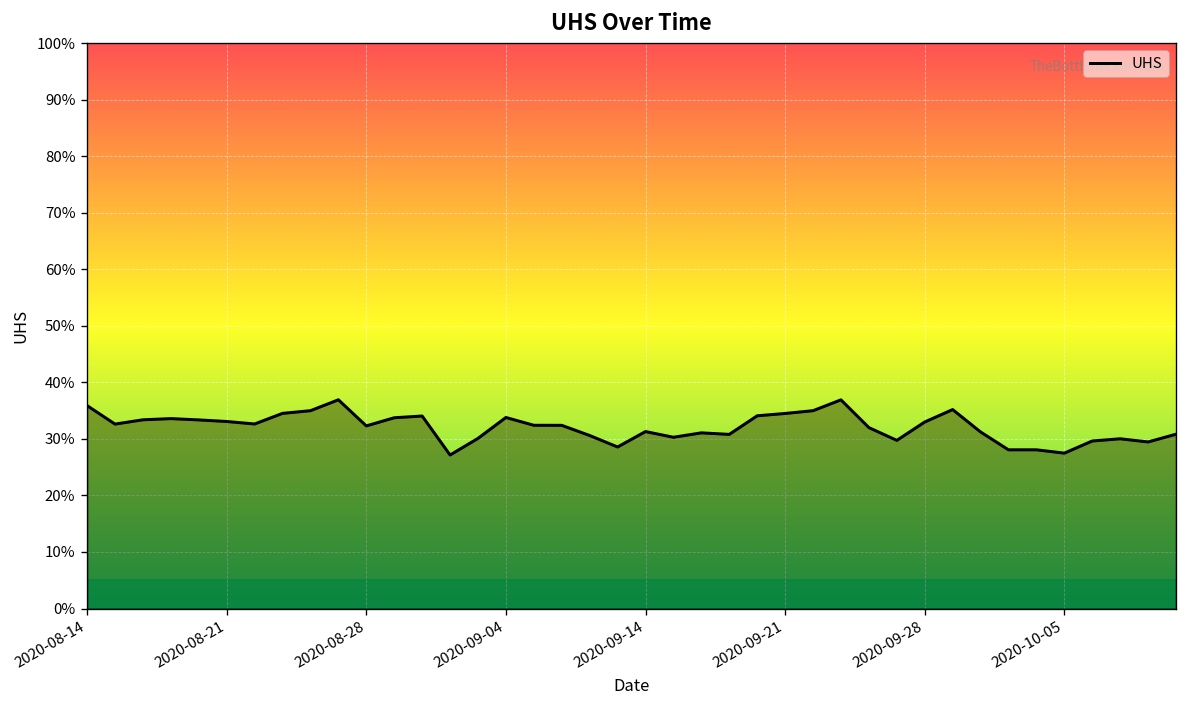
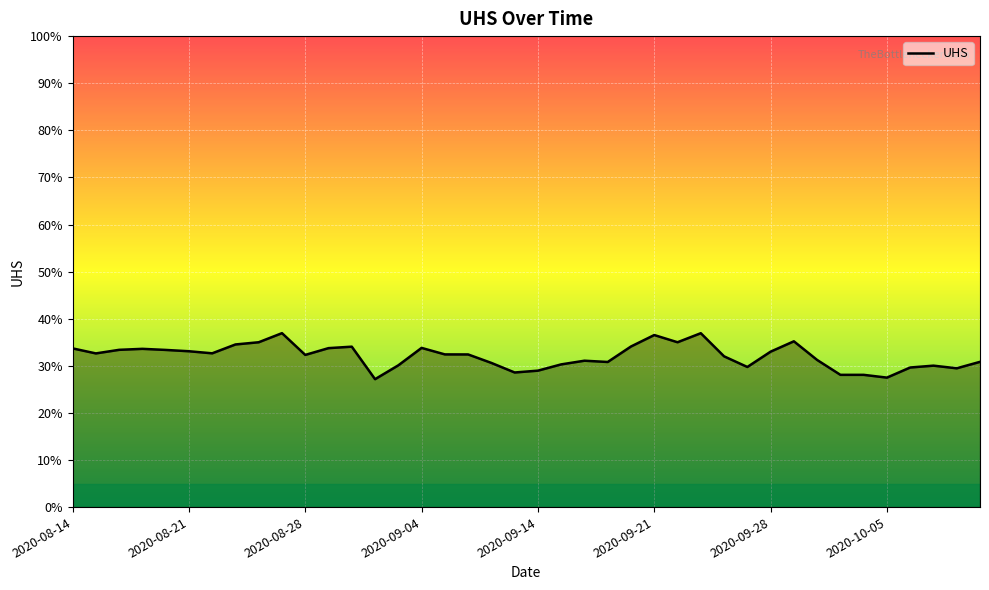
2020-08-14: 36% -> 34%
2020-09-14: 31% -> 29%
2020-09-21: 35% -> 37%
